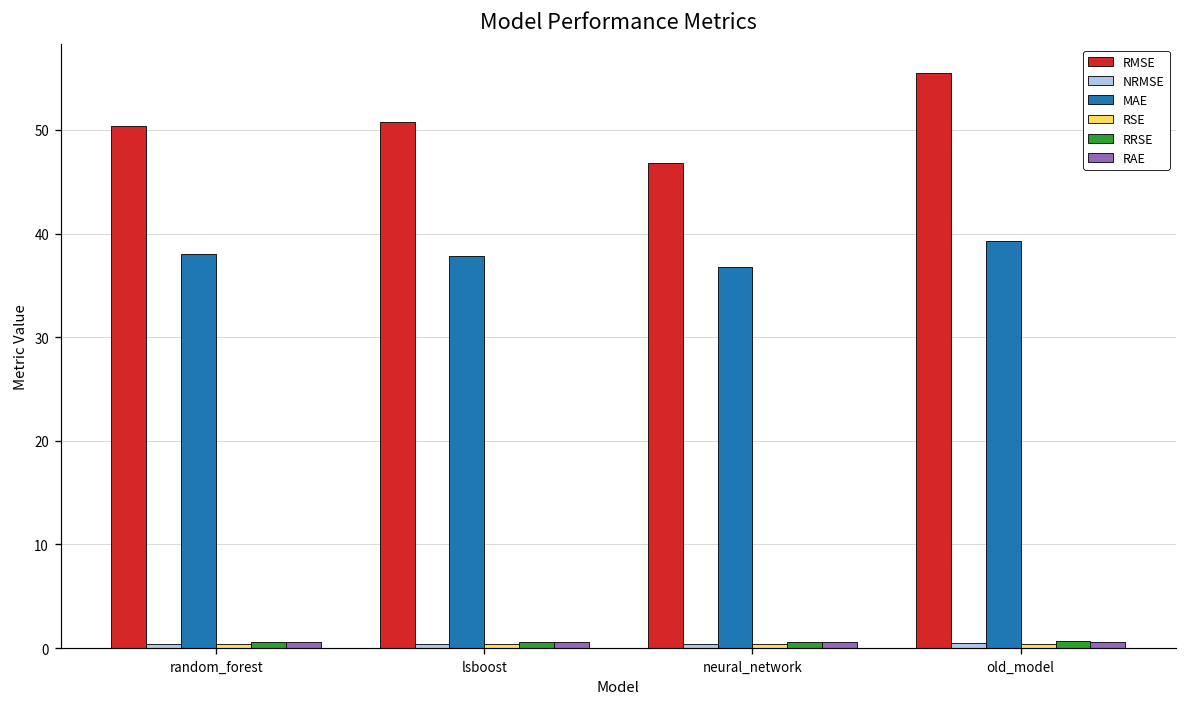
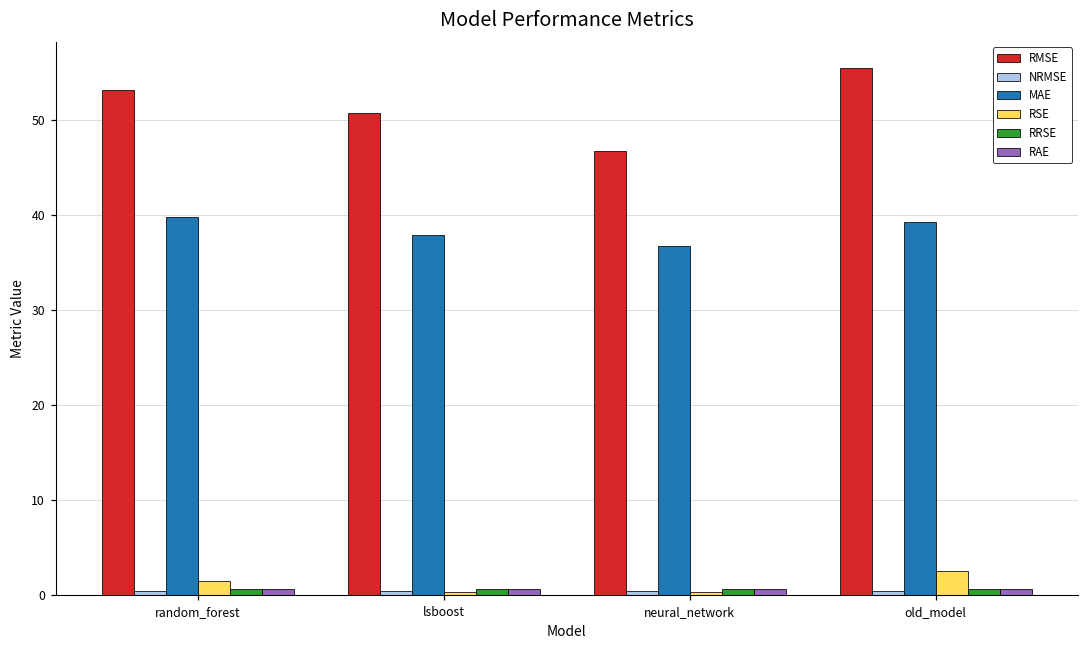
RMSE, random_forest: 50 -> 53
MAE, random_forest: 38 -> 40
RSE, random_forest: 0 -> 1
RSE, old_model: 0 -> 3
